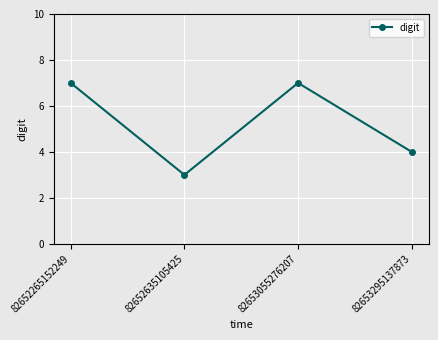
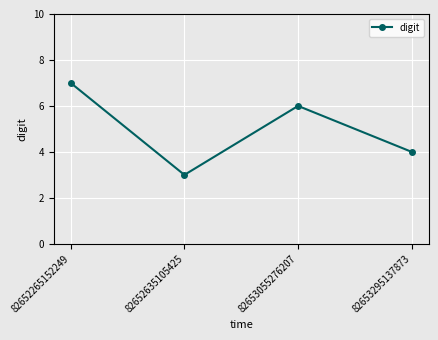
82653055276207: 7 -> 6
